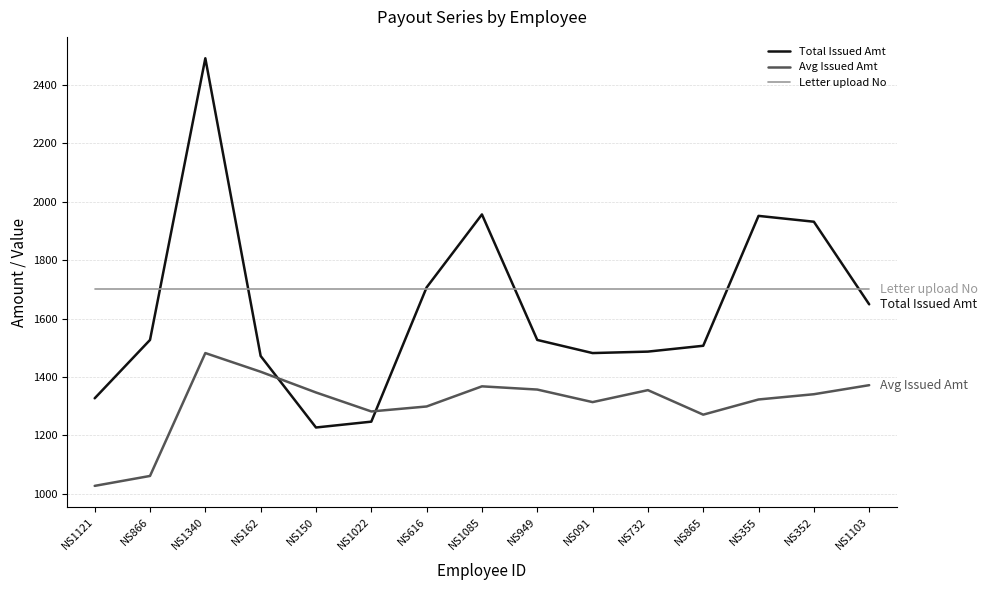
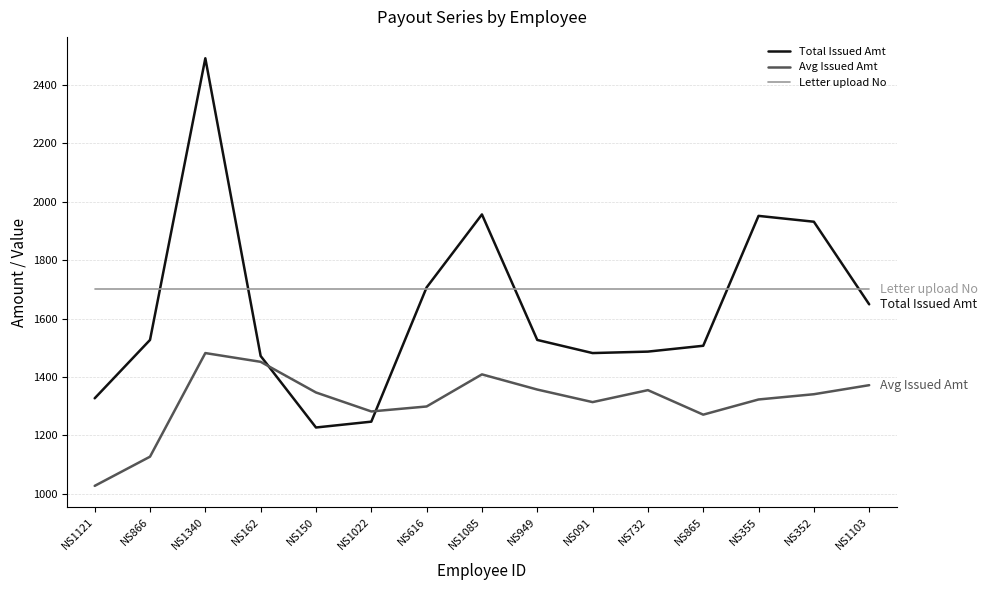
Avg Issued Amt, NS866: 1060 -> 1130
Avg Issued Amt, NS162: 1420 -> 1450
Avg Issued Amt, NS1085: 1370 -> 1410
